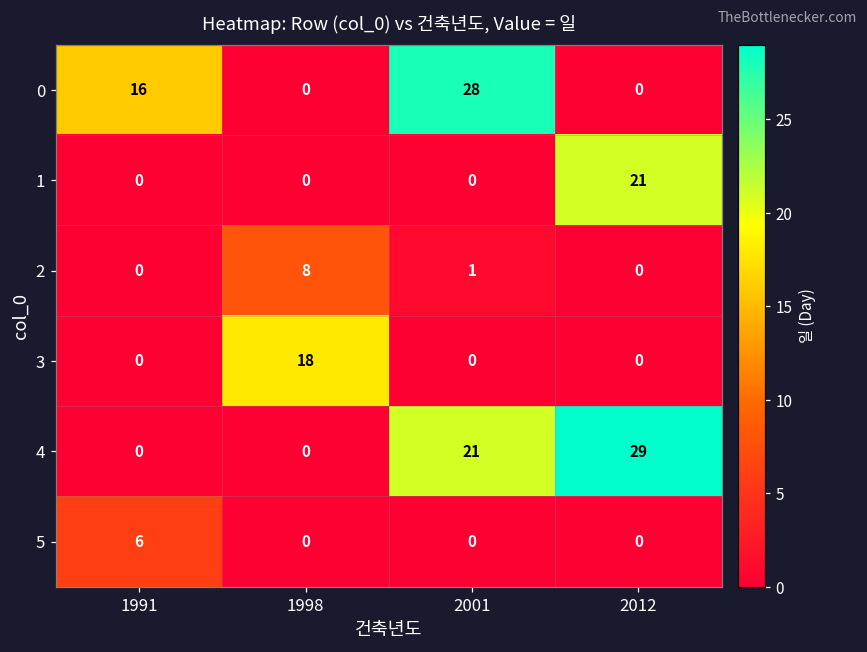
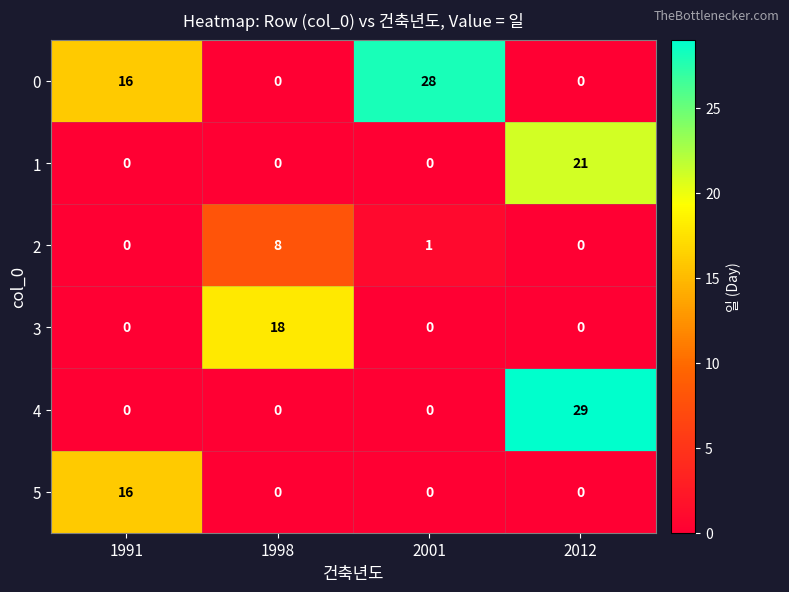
4, 2001: 21 -> 0
5, 1991: 6 -> 16
